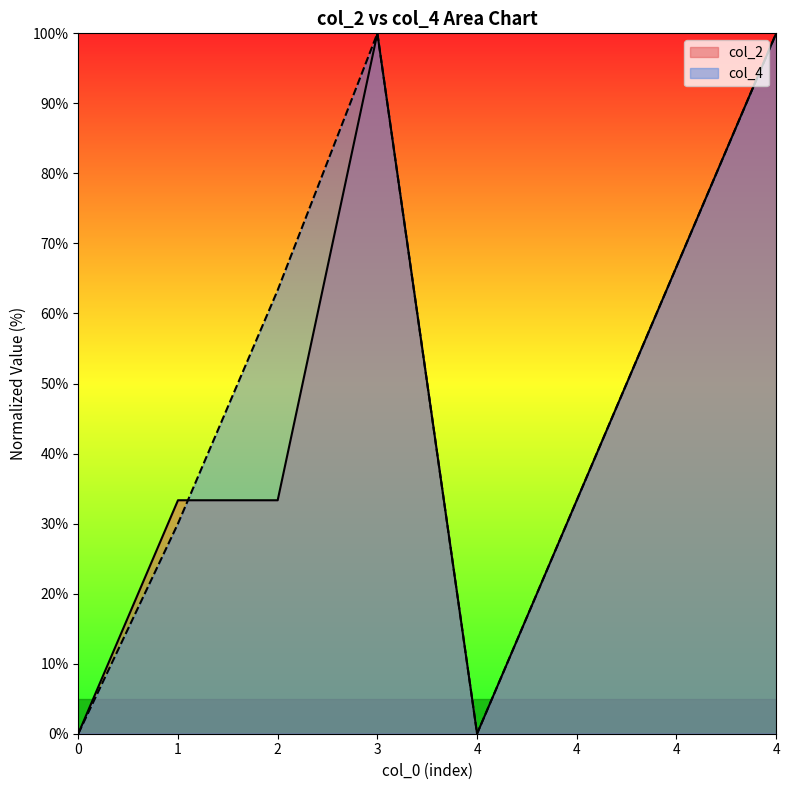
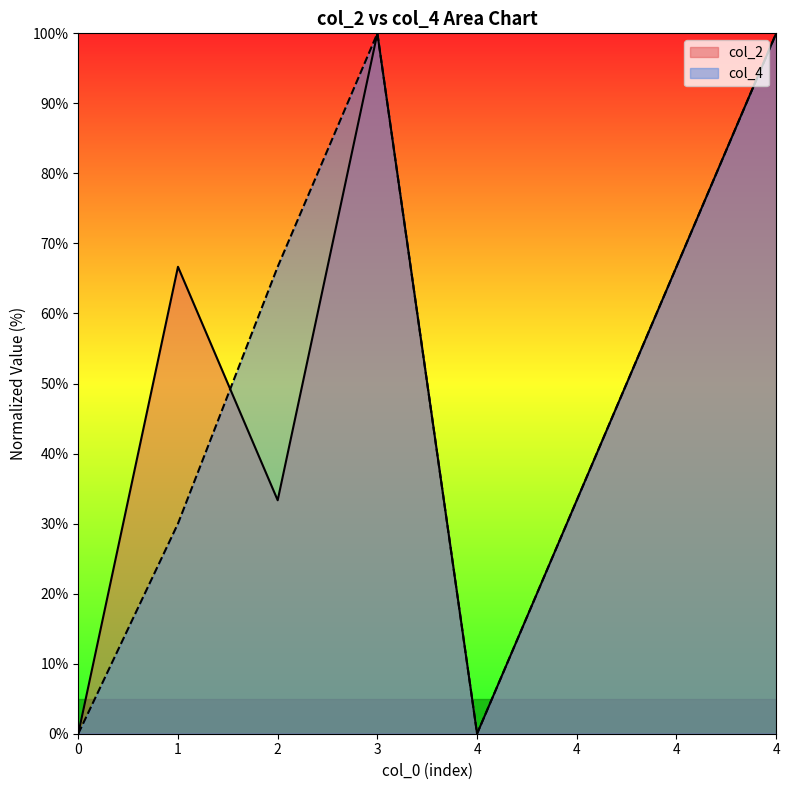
col_2, 1: 33% -> 67%
col_4, 2: 63% -> 67%
